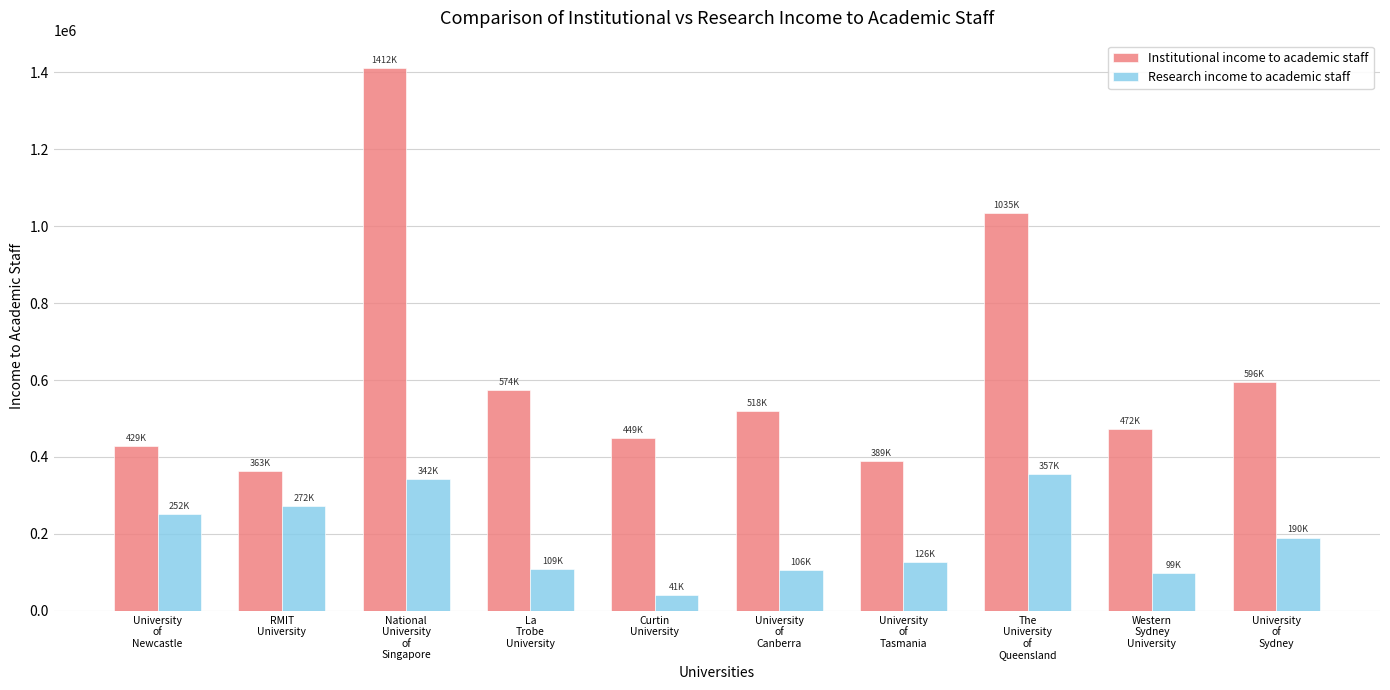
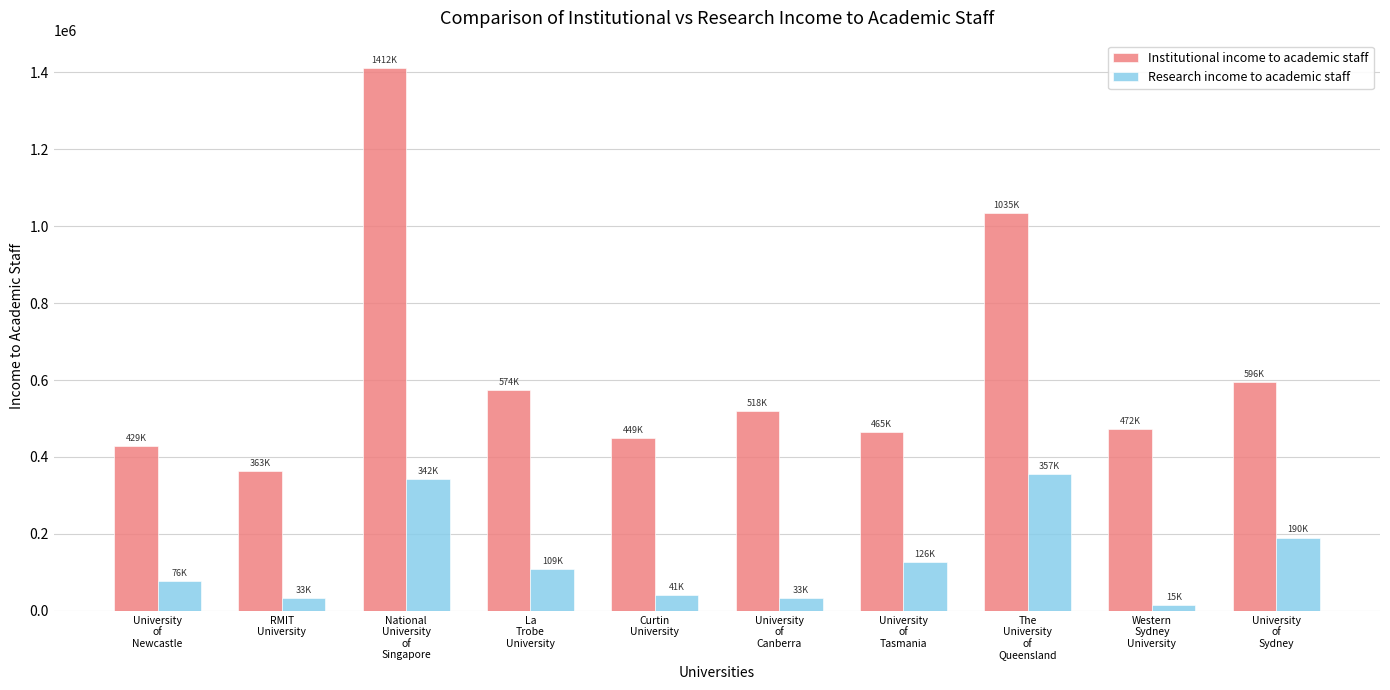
Research income to academic staff, University of Newcastle: 252K -> 76K
Research income to academic staff, RMIT University: 272K -> 33K
Research income to academic staff, University of Canberra: 106K -> 33K
Institutional income to academic staff, University of Tasmania: 389K -> 465K
Research income to academic staff, Western Sydney University: 99K -> 15K
